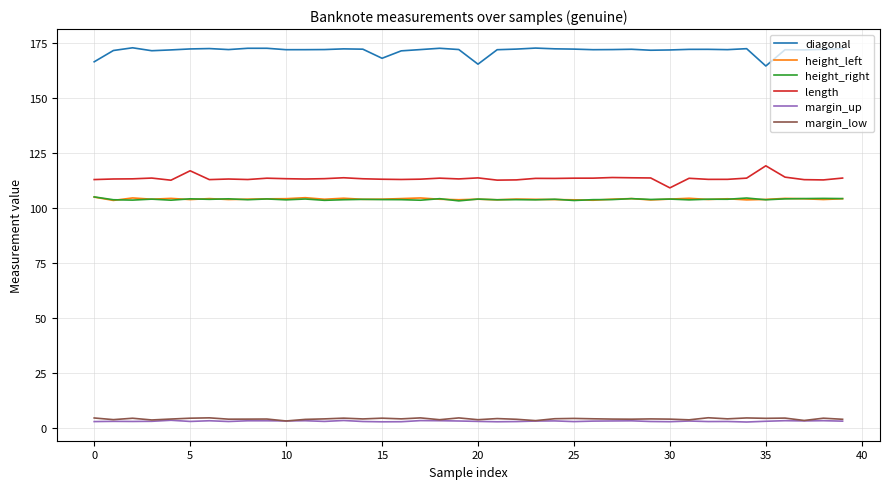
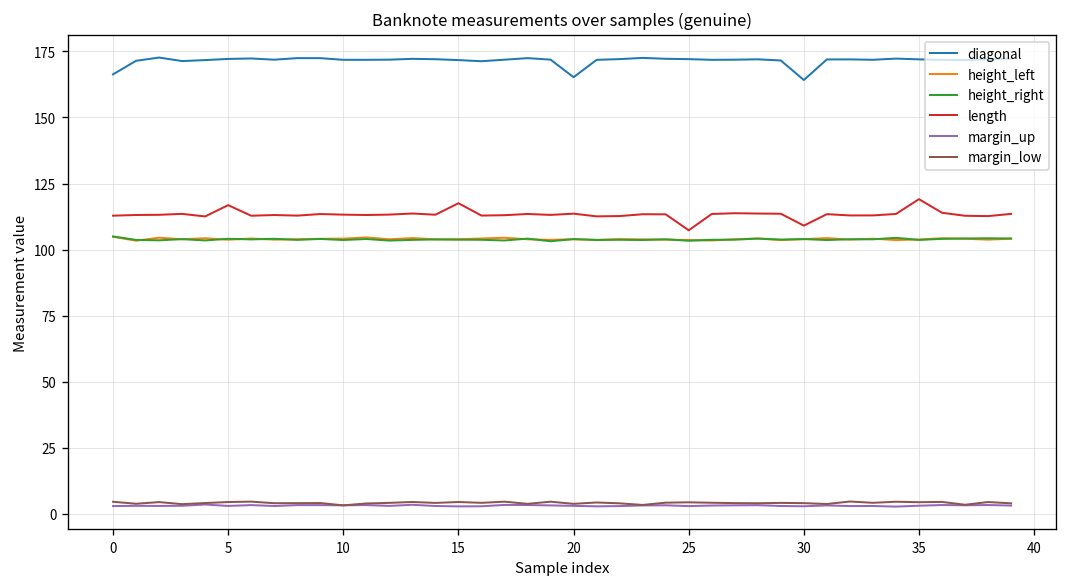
diagonal, 15: 168 -> 172
length, 15: 113 -> 118
length, 25: 113 -> 107
diagonal, 30: 172 -> 164
diagonal, 35: 164 -> 172
